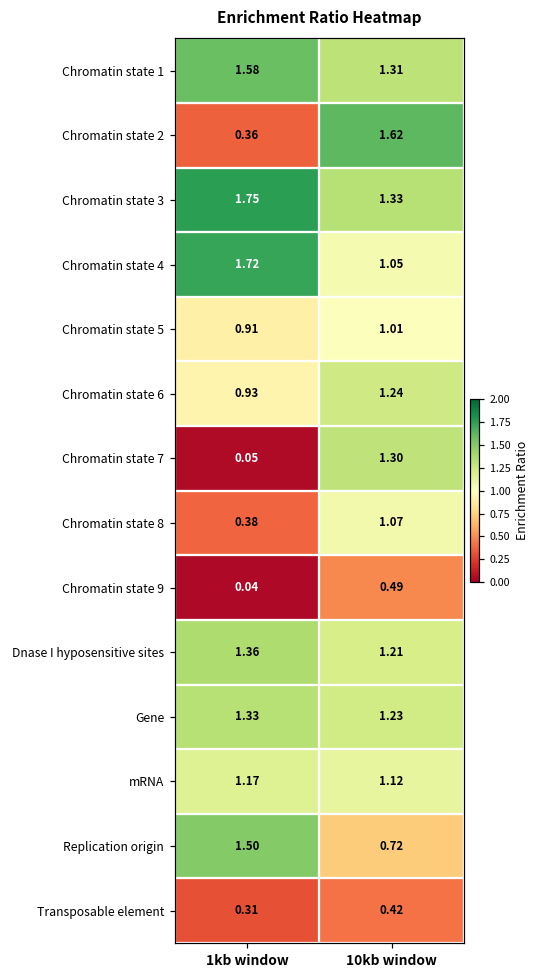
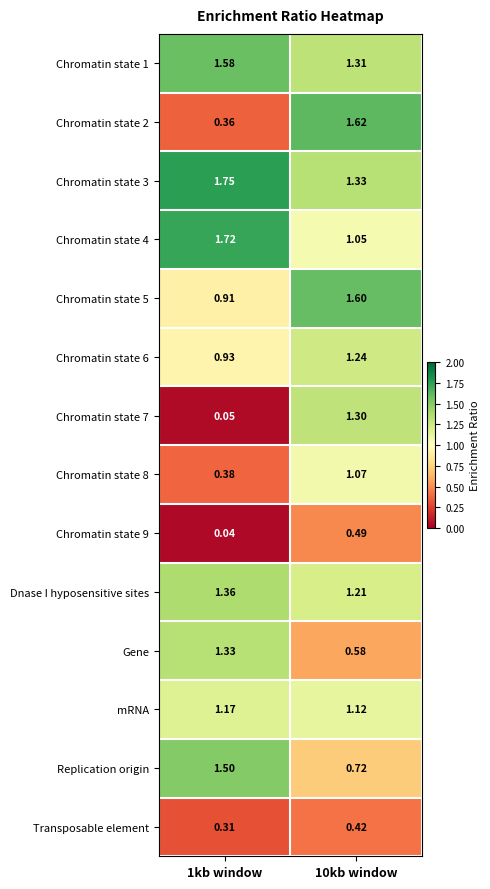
Chromatin state 5, 10kb window: 1.01 -> 1.60
Gene, 10kb window: 1.23 -> 0.58
